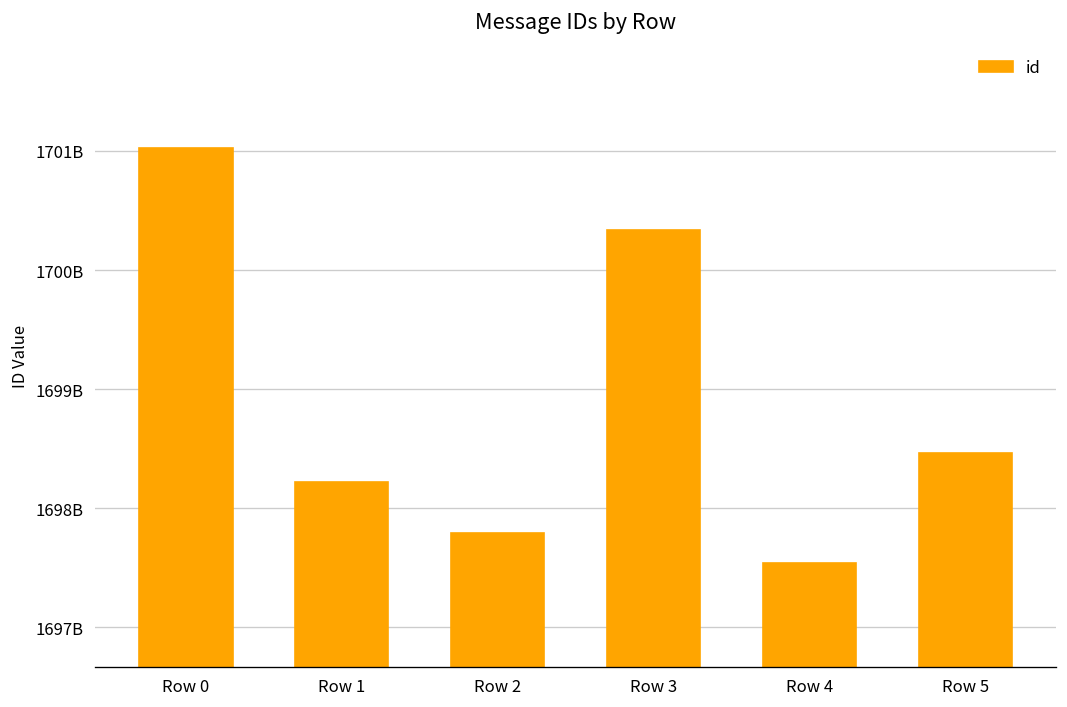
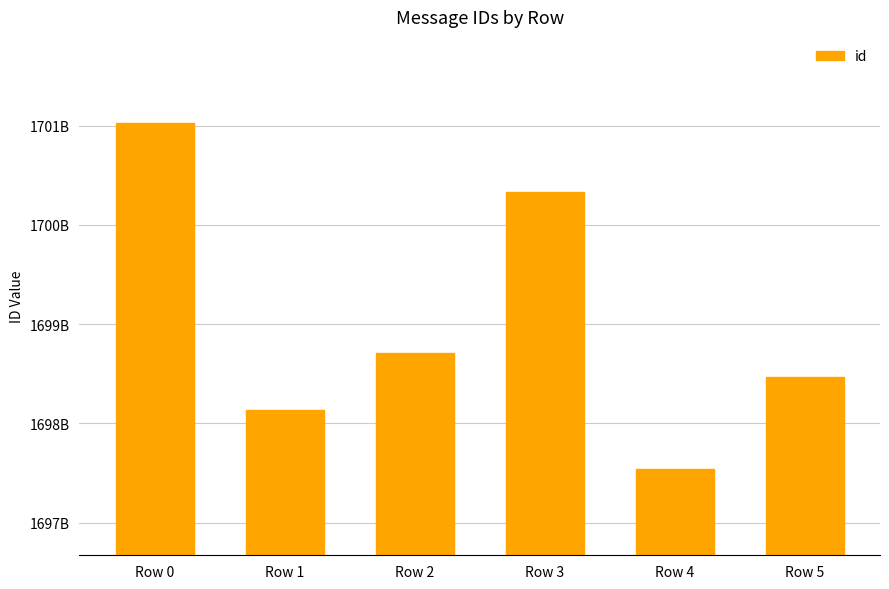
Row 1: 1698200000000 -> 1698100000000
Row 2: 1697800000000 -> 1698700000000
